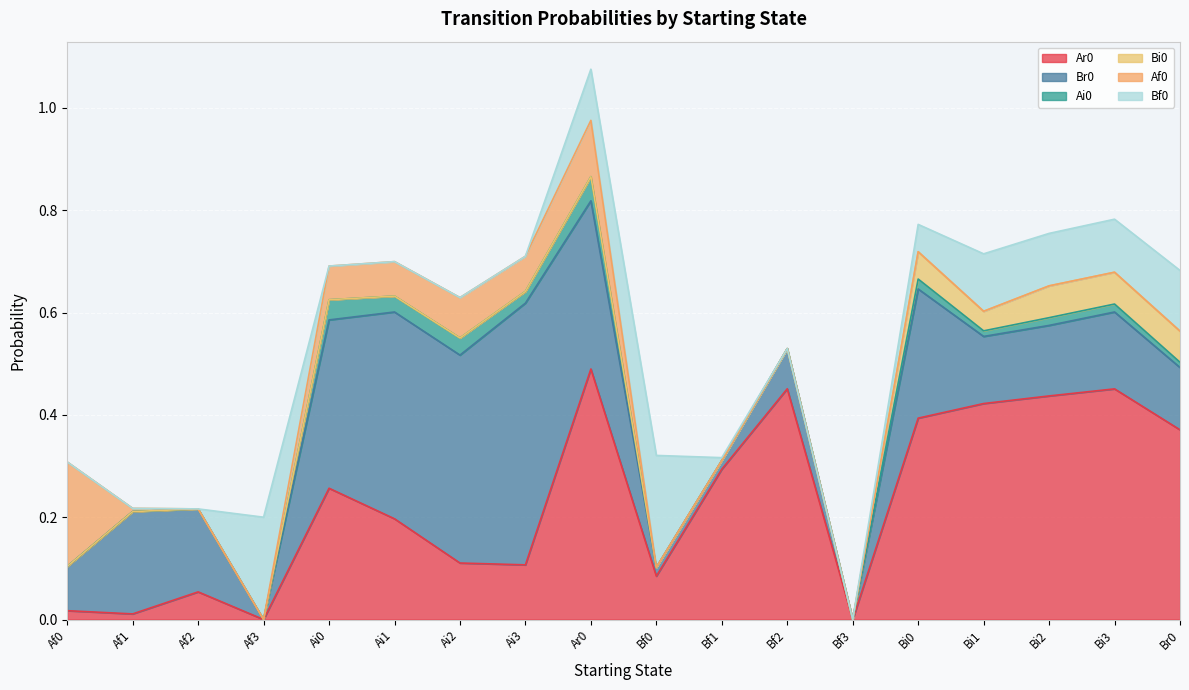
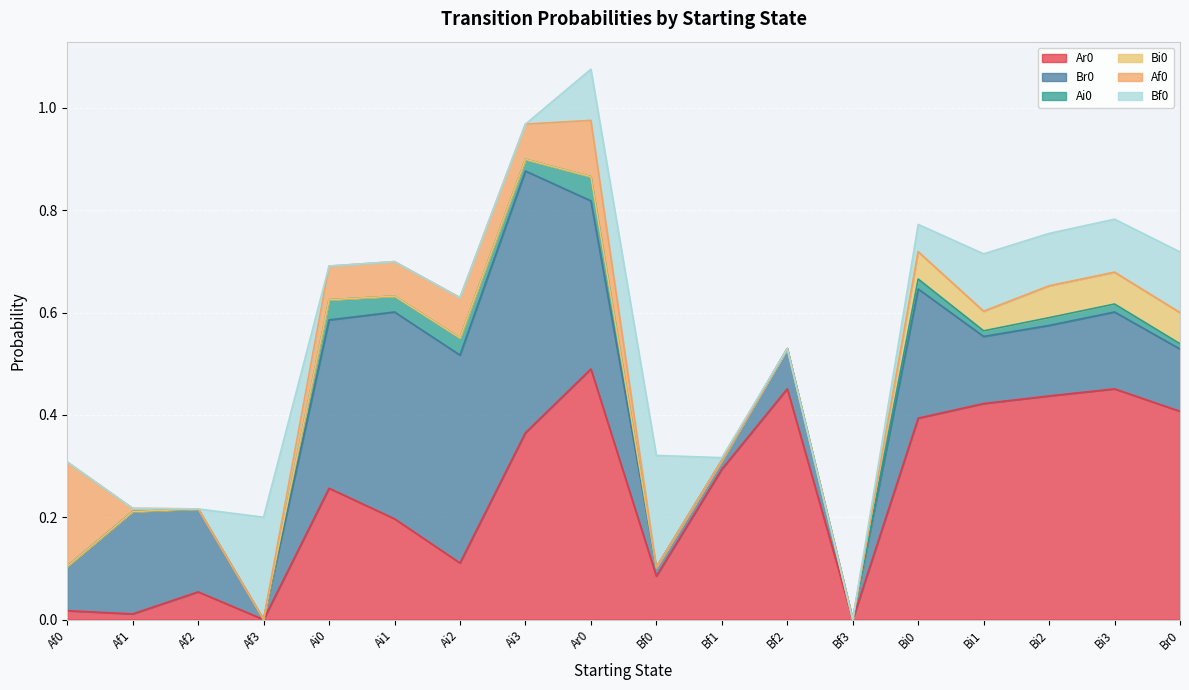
Ar0, Ai3: 0.11 -> 0.37
Ar0, Br0: 0.37 -> 0.41
